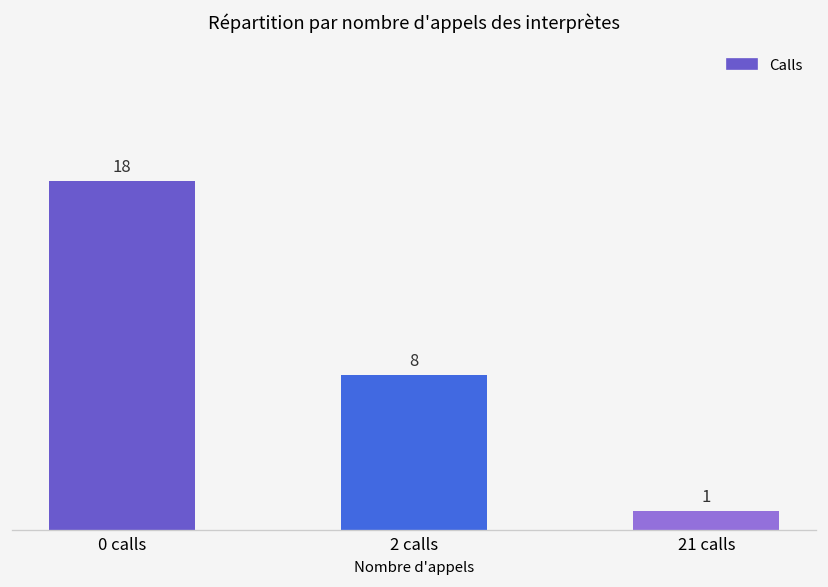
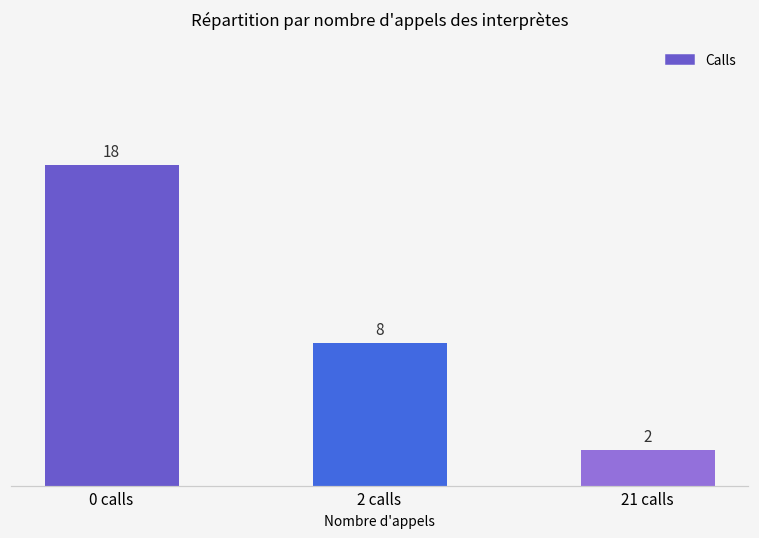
21 calls: 1 -> 2
